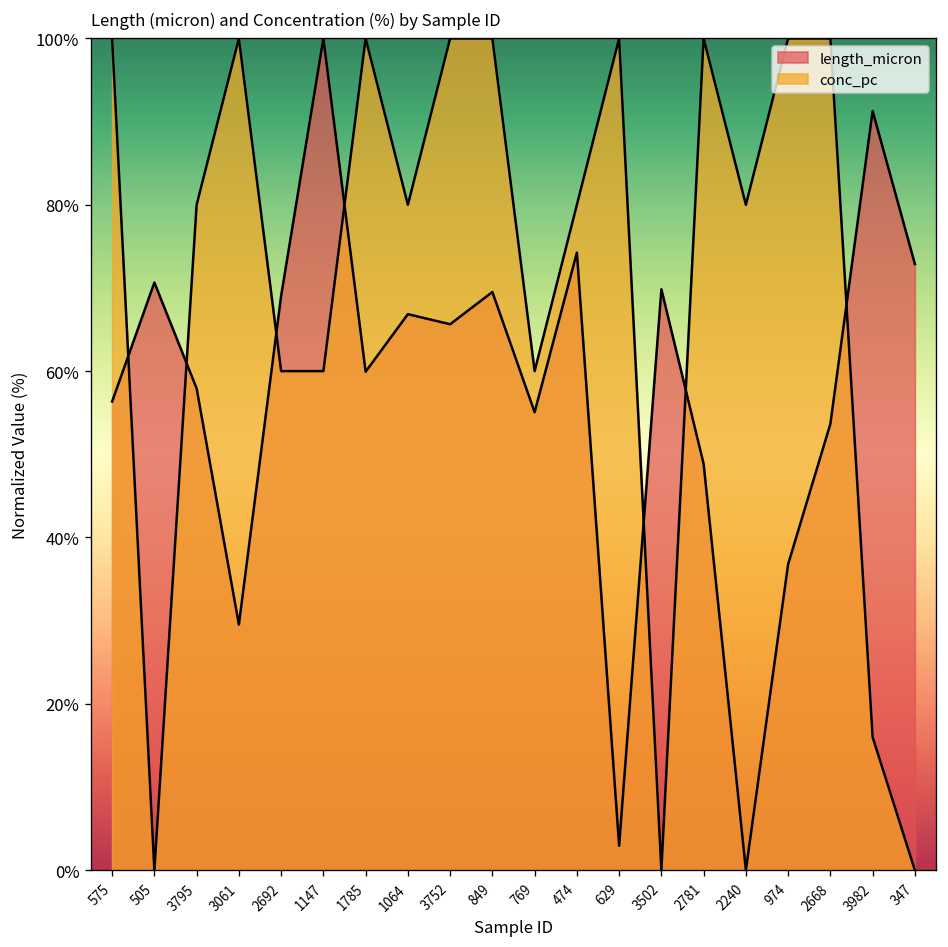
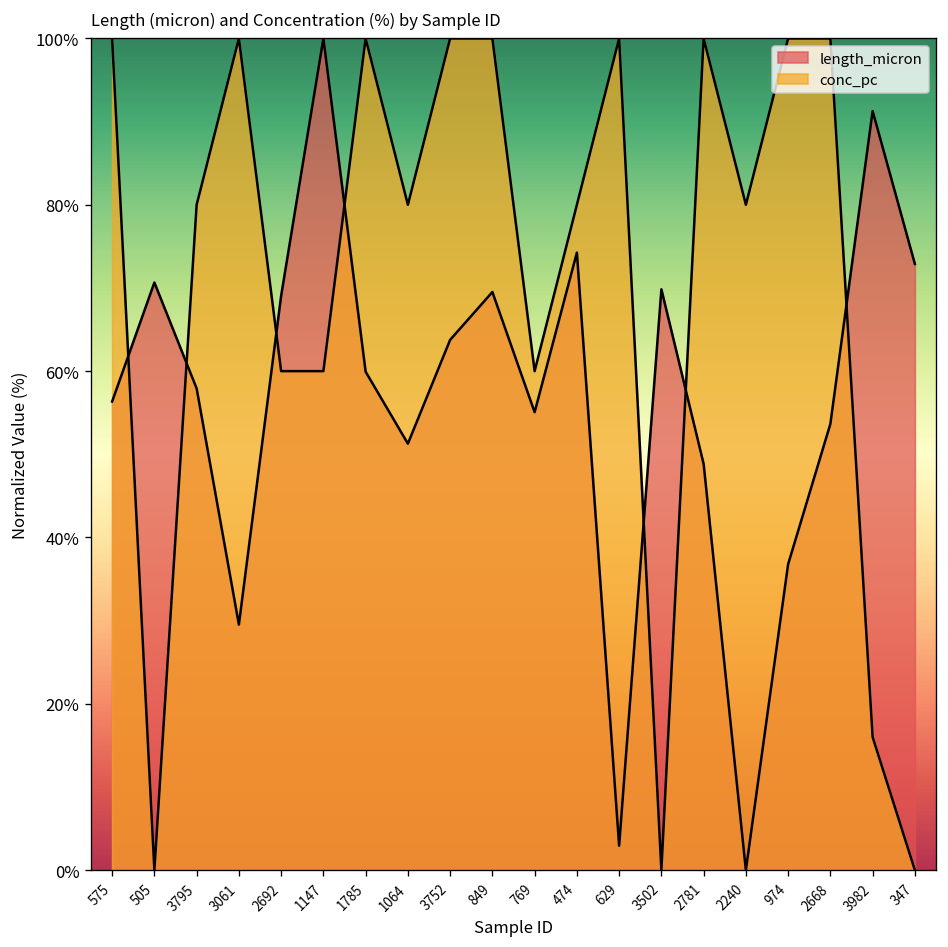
length_micron, 1064: 67% -> 51%
length_micron, 3752: 66% -> 64%
